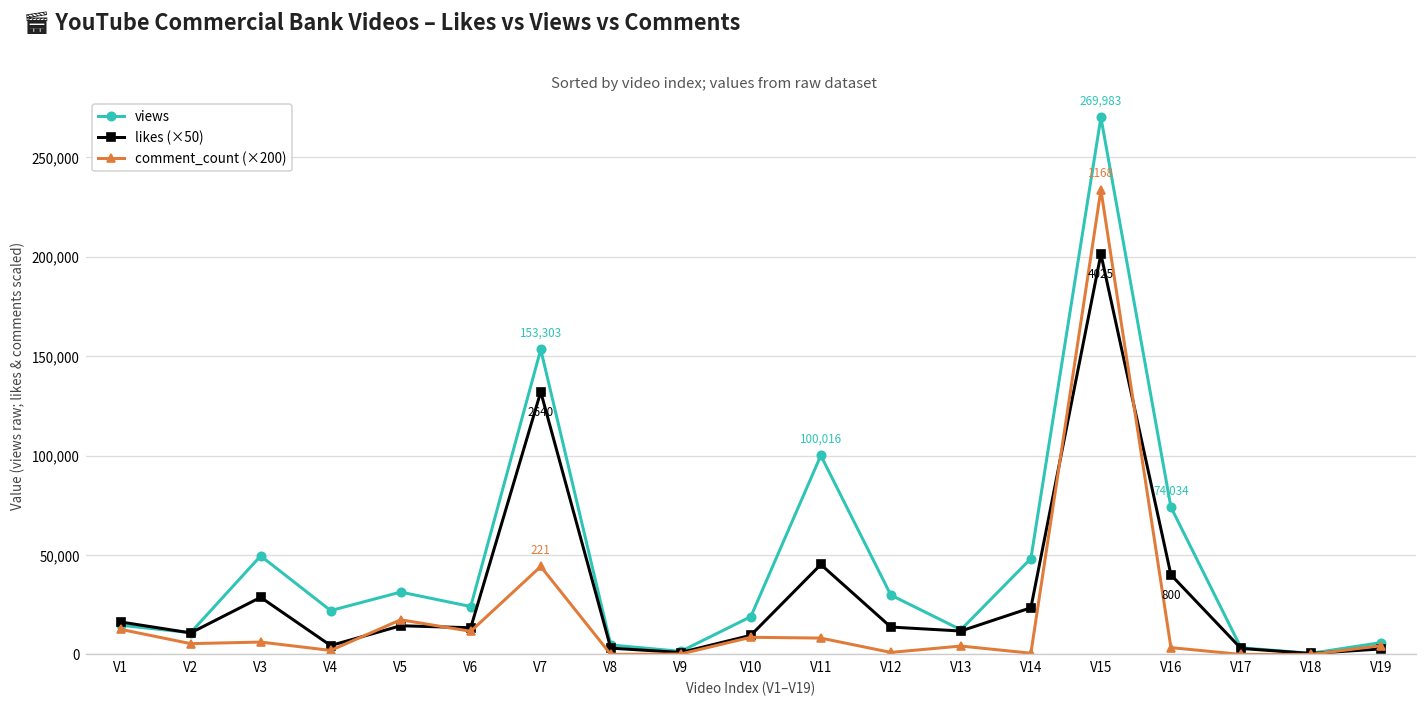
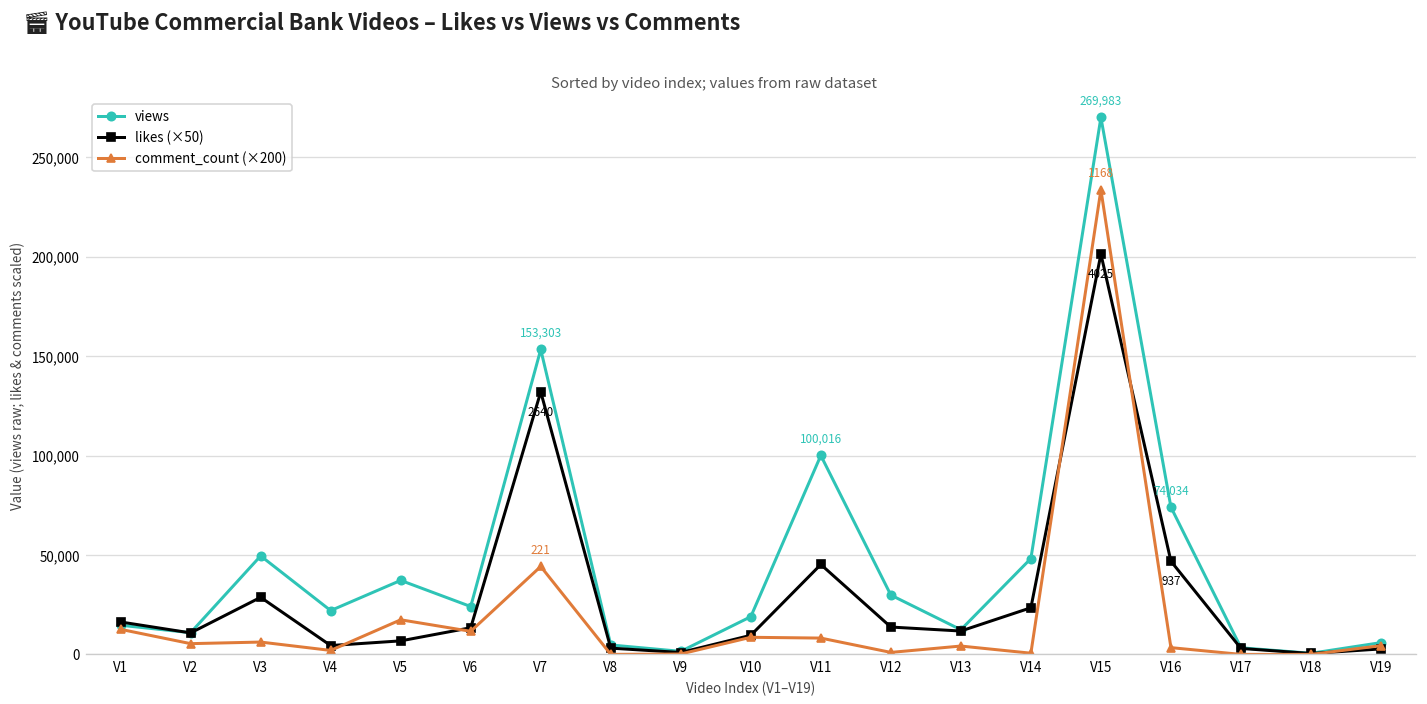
views, V5: 31,000 -> 37,000
likes (×50), V5: 14,000 -> 7,000
likes (×50), V16: 800 -> 937
